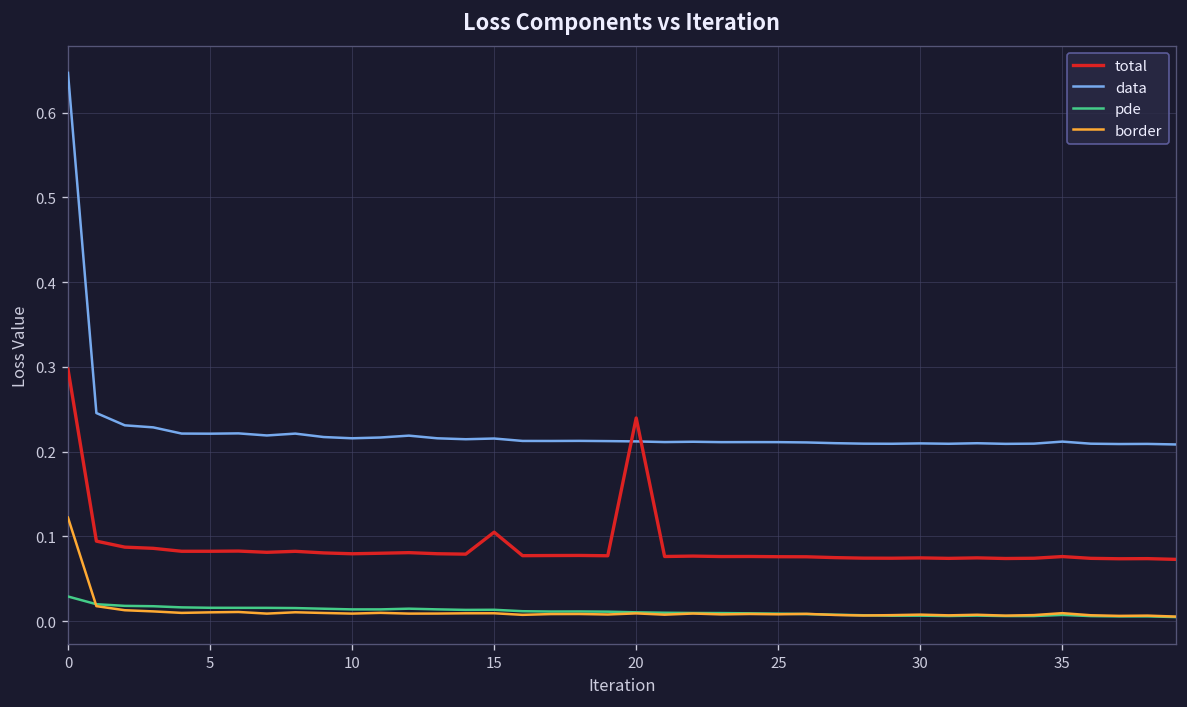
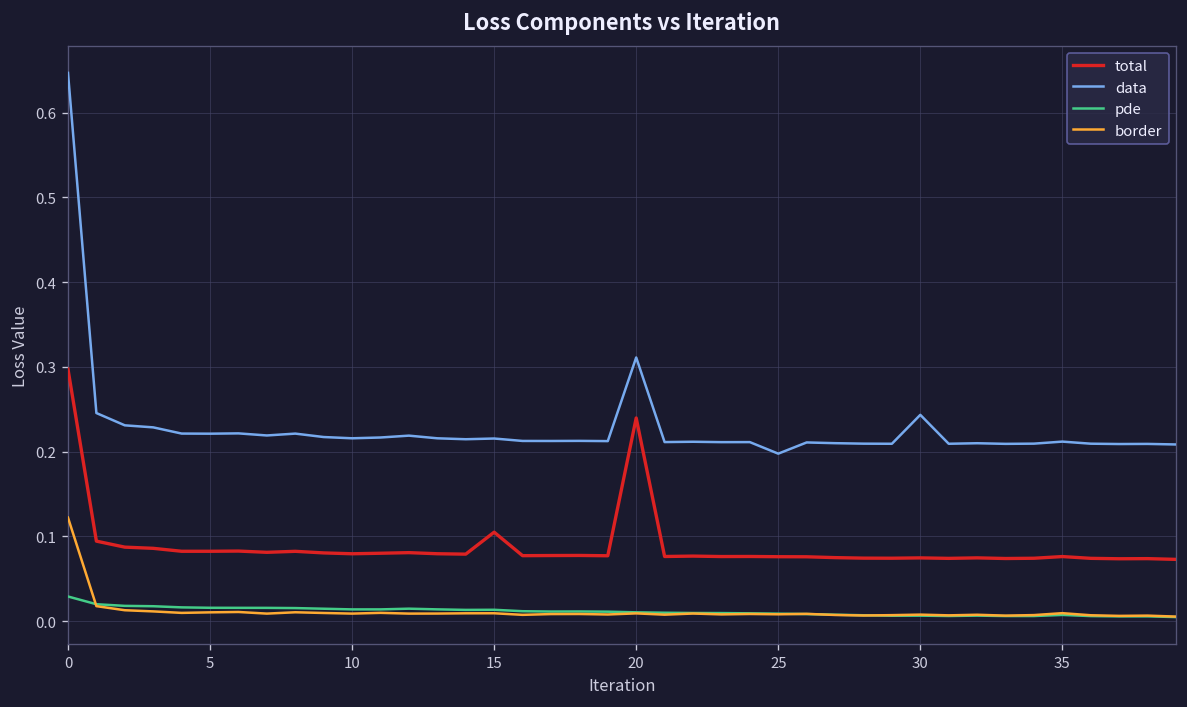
data, 20: 0.21 -> 0.31
data, 25: 0.21 -> 0.20
data, 30: 0.21 -> 0.24
